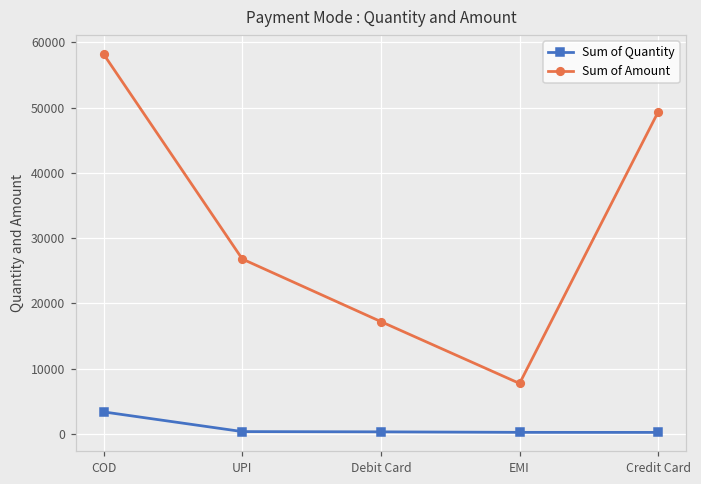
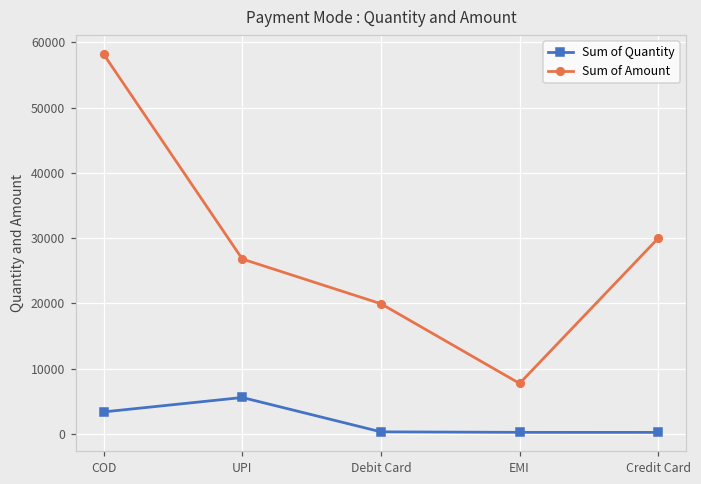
Sum of Quantity, UPI: 0 -> 6000
Sum of Amount, Debit Card: 17000 -> 20000
Sum of Amount, Credit Card: 49000 -> 30000
